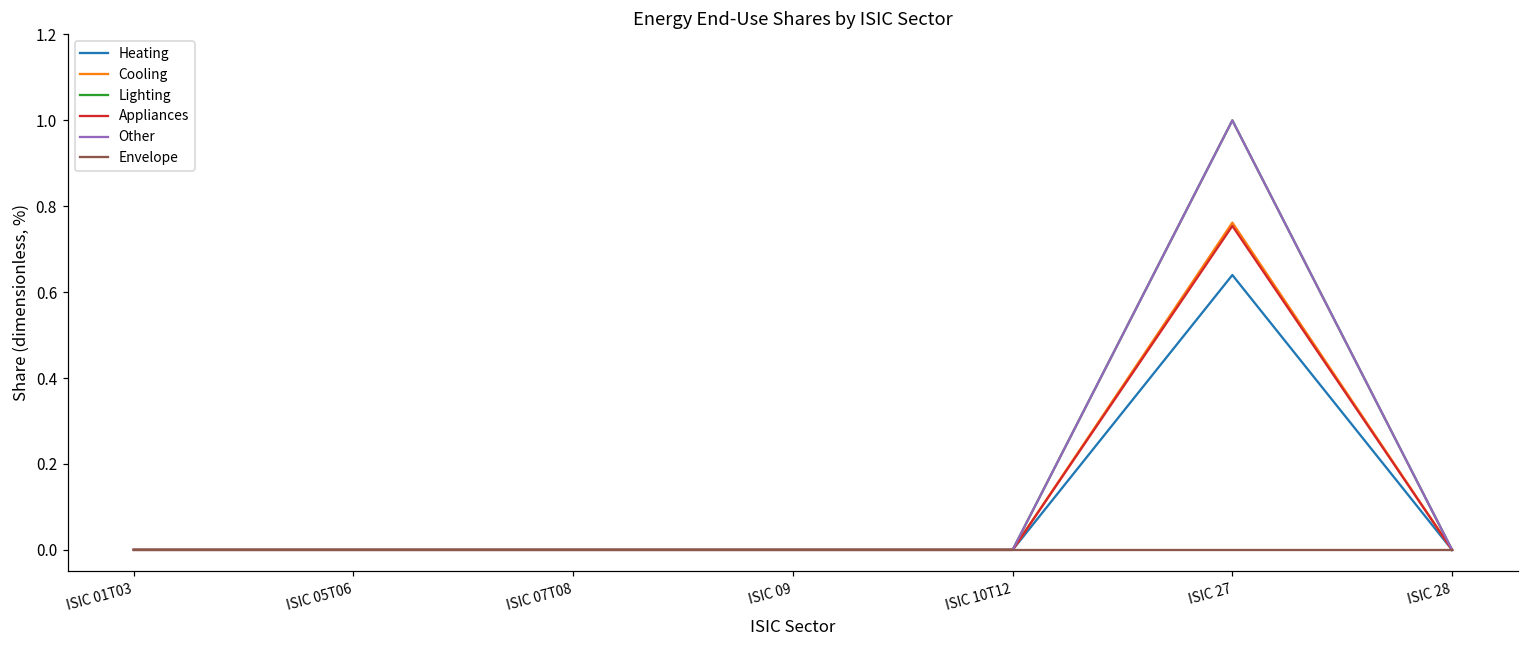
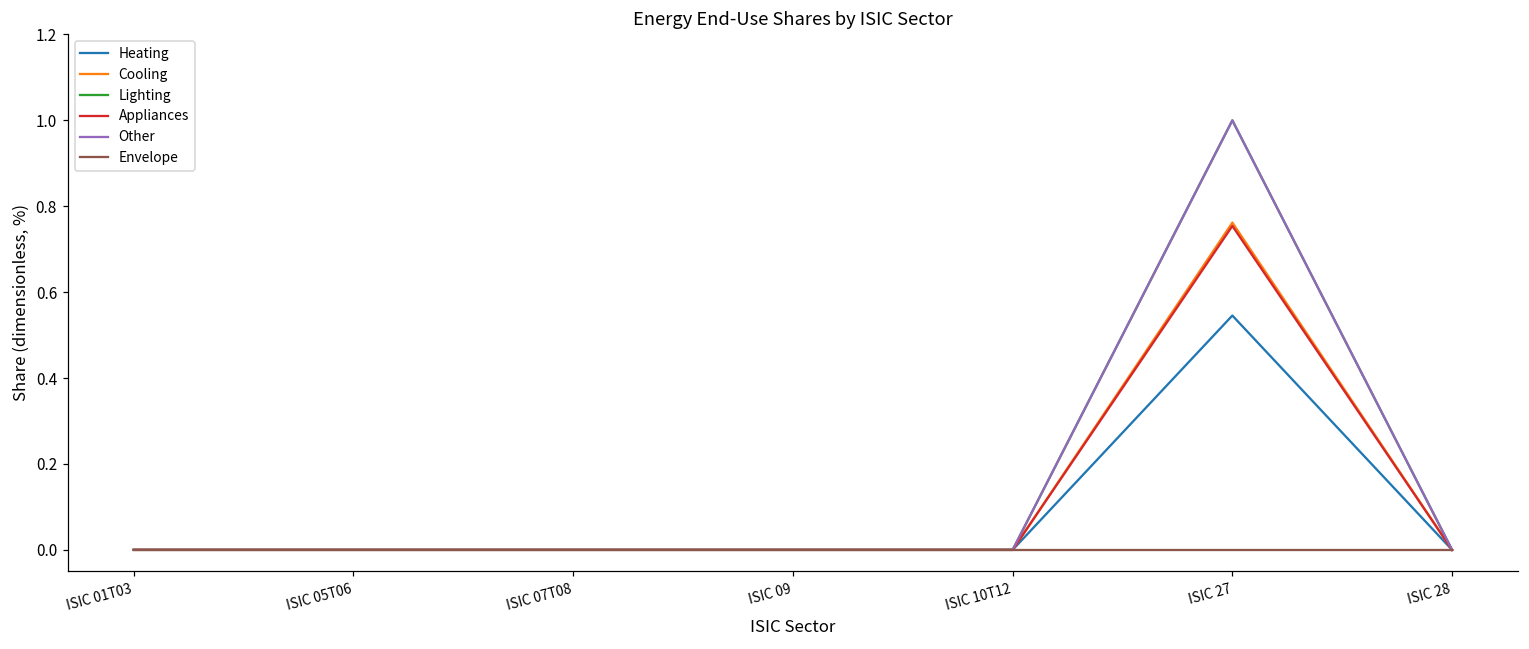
Heating, ISIC 27: 0.64 -> 0.55
